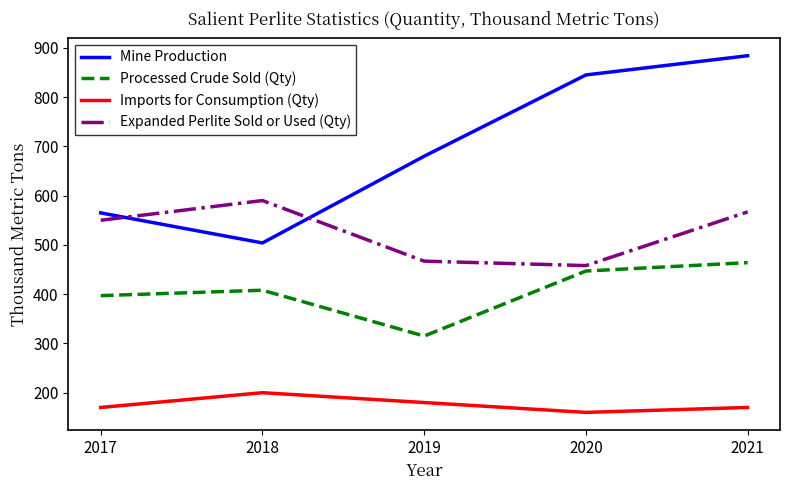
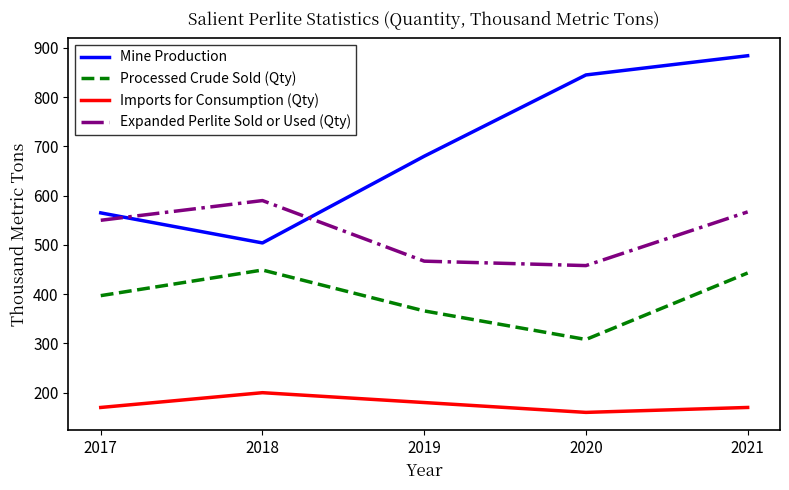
Processed Crude Sold (Qty), 2018: 410 -> 450
Processed Crude Sold (Qty), 2019: 320 -> 370
Processed Crude Sold (Qty), 2020: 450 -> 310
Processed Crude Sold (Qty), 2021: 460 -> 440
